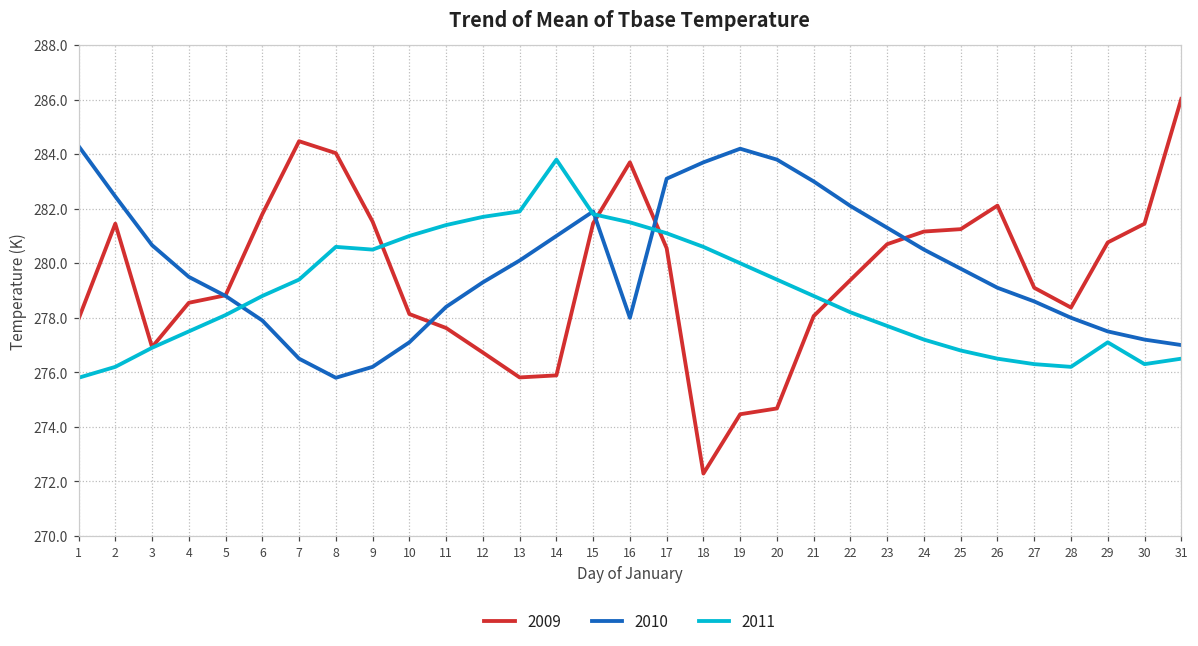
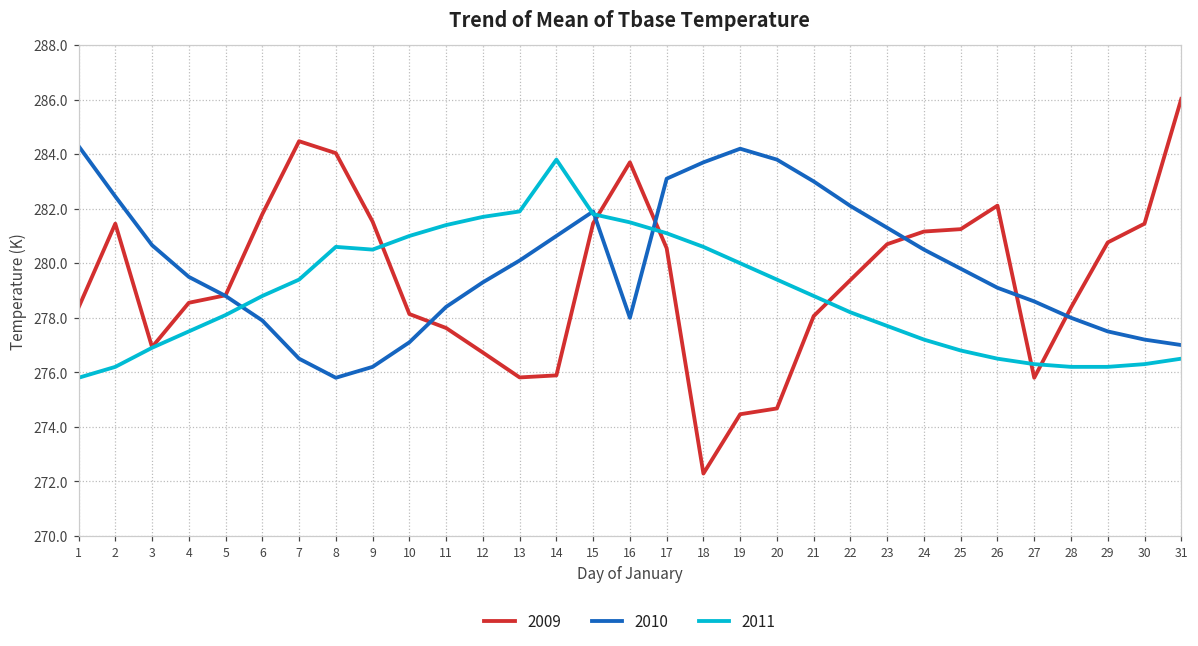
2009, 1: 278.0 -> 278.4
2009, 27: 279.1 -> 275.8
2011, 29: 277.1 -> 276.2
